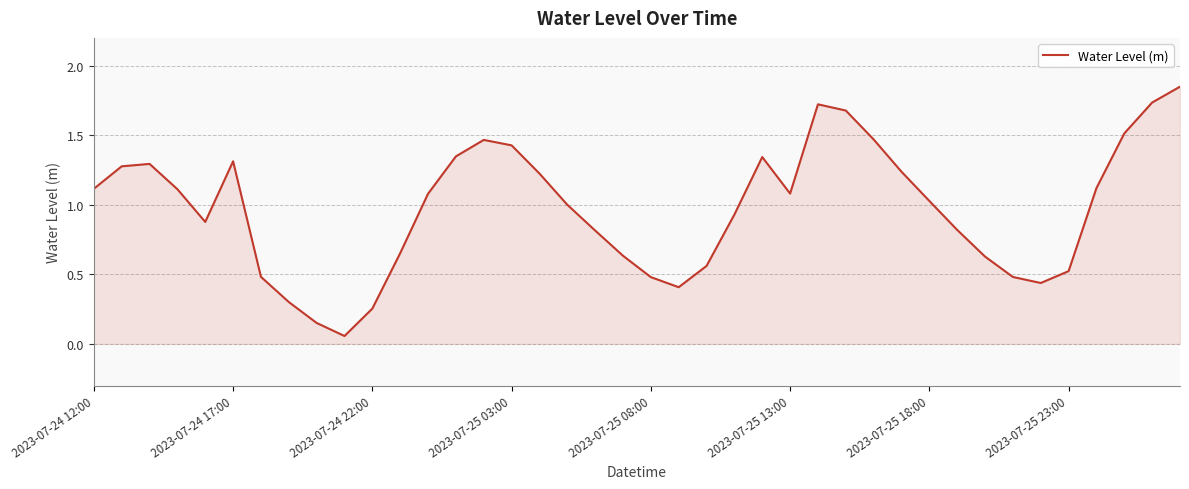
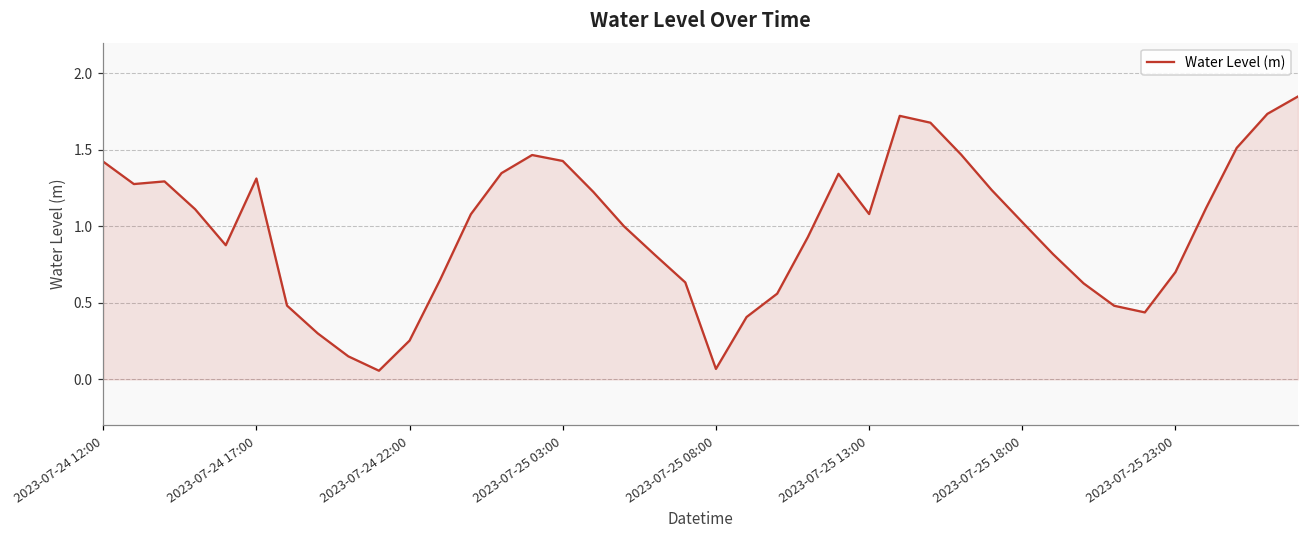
2023-07-24 12:00: 1.12 -> 1.42
2023-07-25 08:00: 0.48 -> 0.07
2023-07-25 23:00: 0.52 -> 0.70
